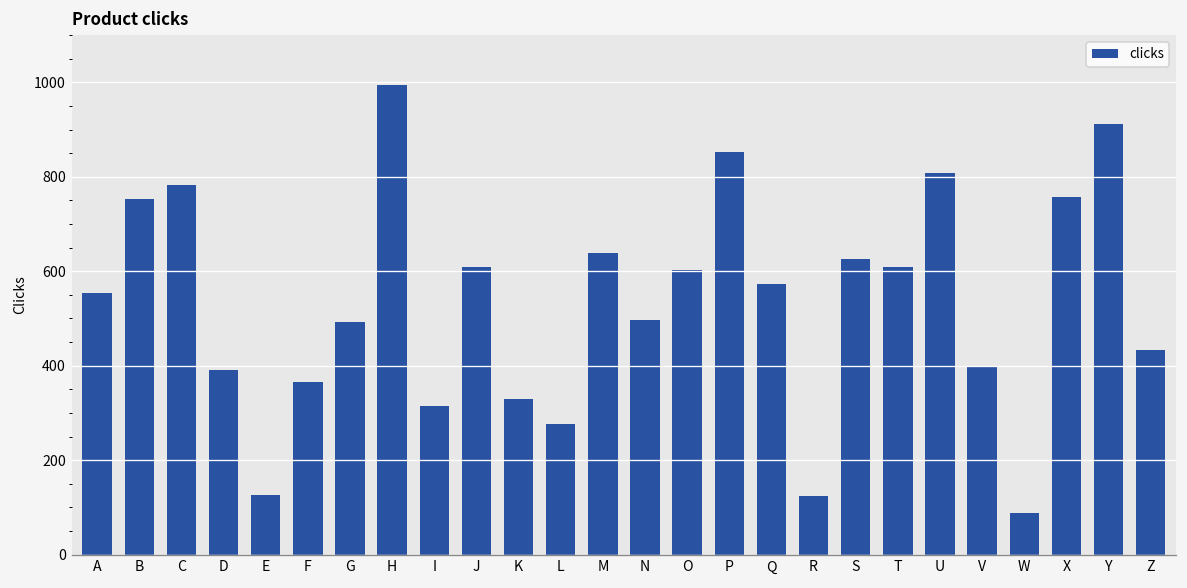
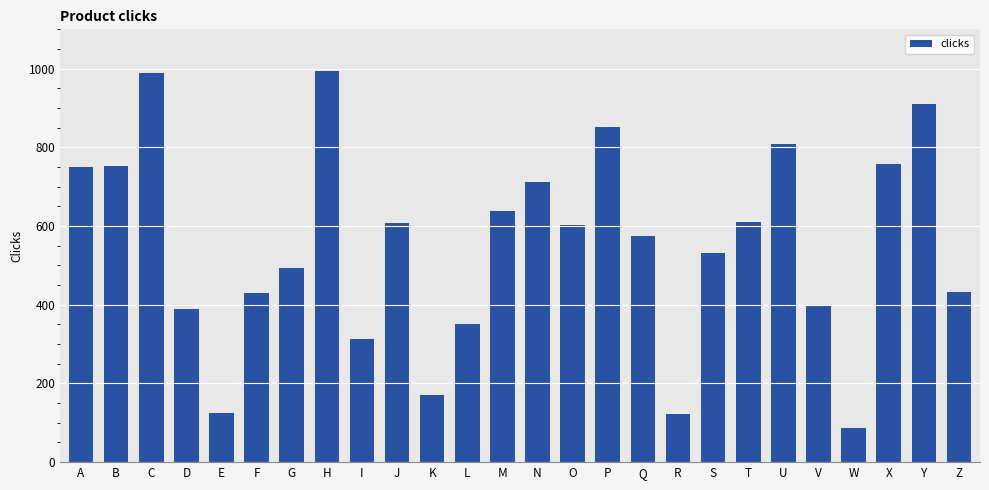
A: 560 -> 750
C: 780 -> 990
F: 370 -> 430
K: 330 -> 170
L: 280 -> 350
N: 500 -> 710
S: 630 -> 530
